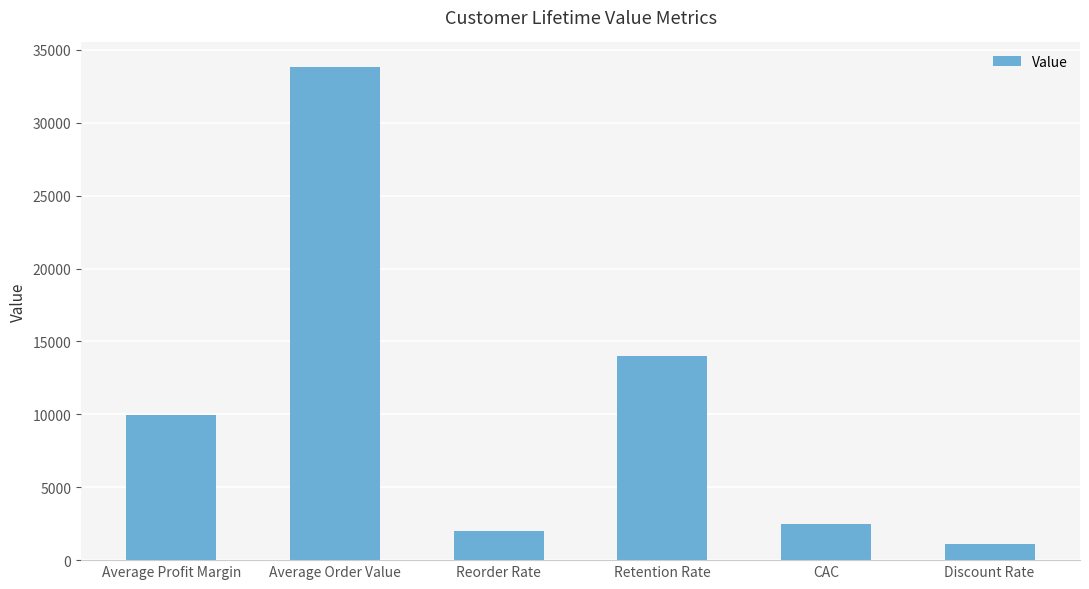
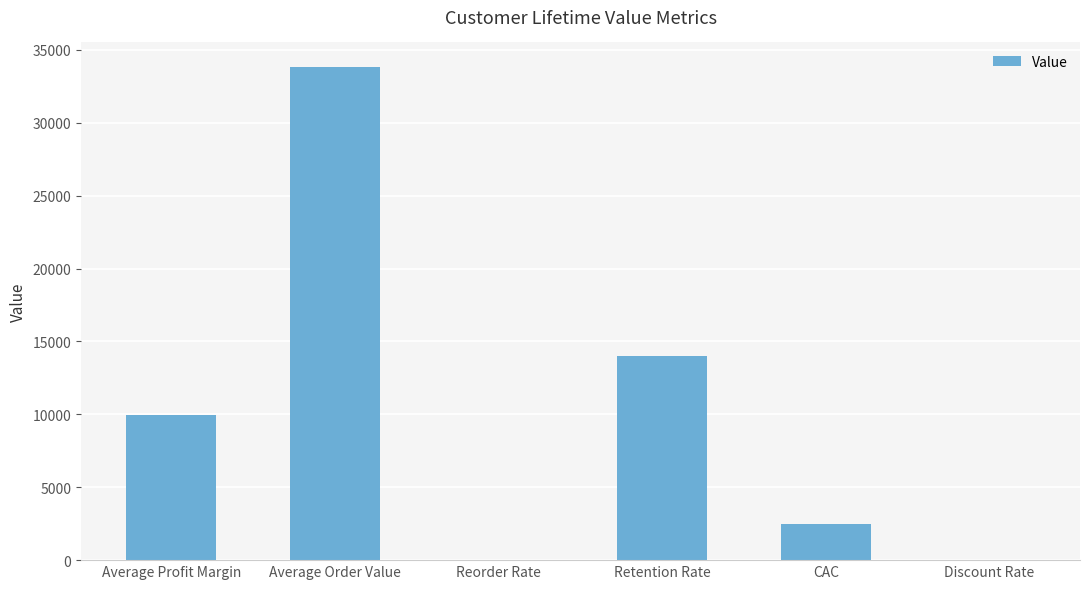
Reorder Rate: 2000 -> 0
Discount Rate: 1100 -> 0
